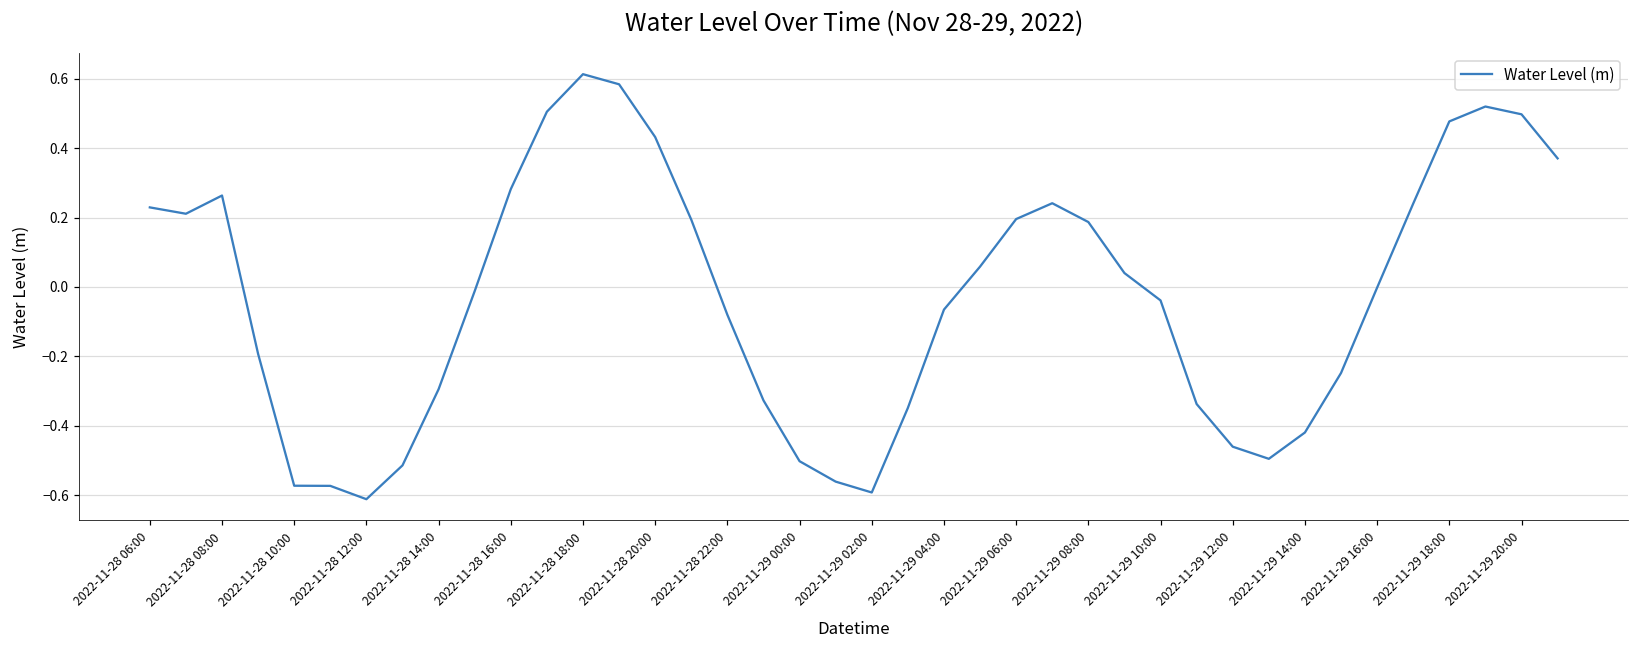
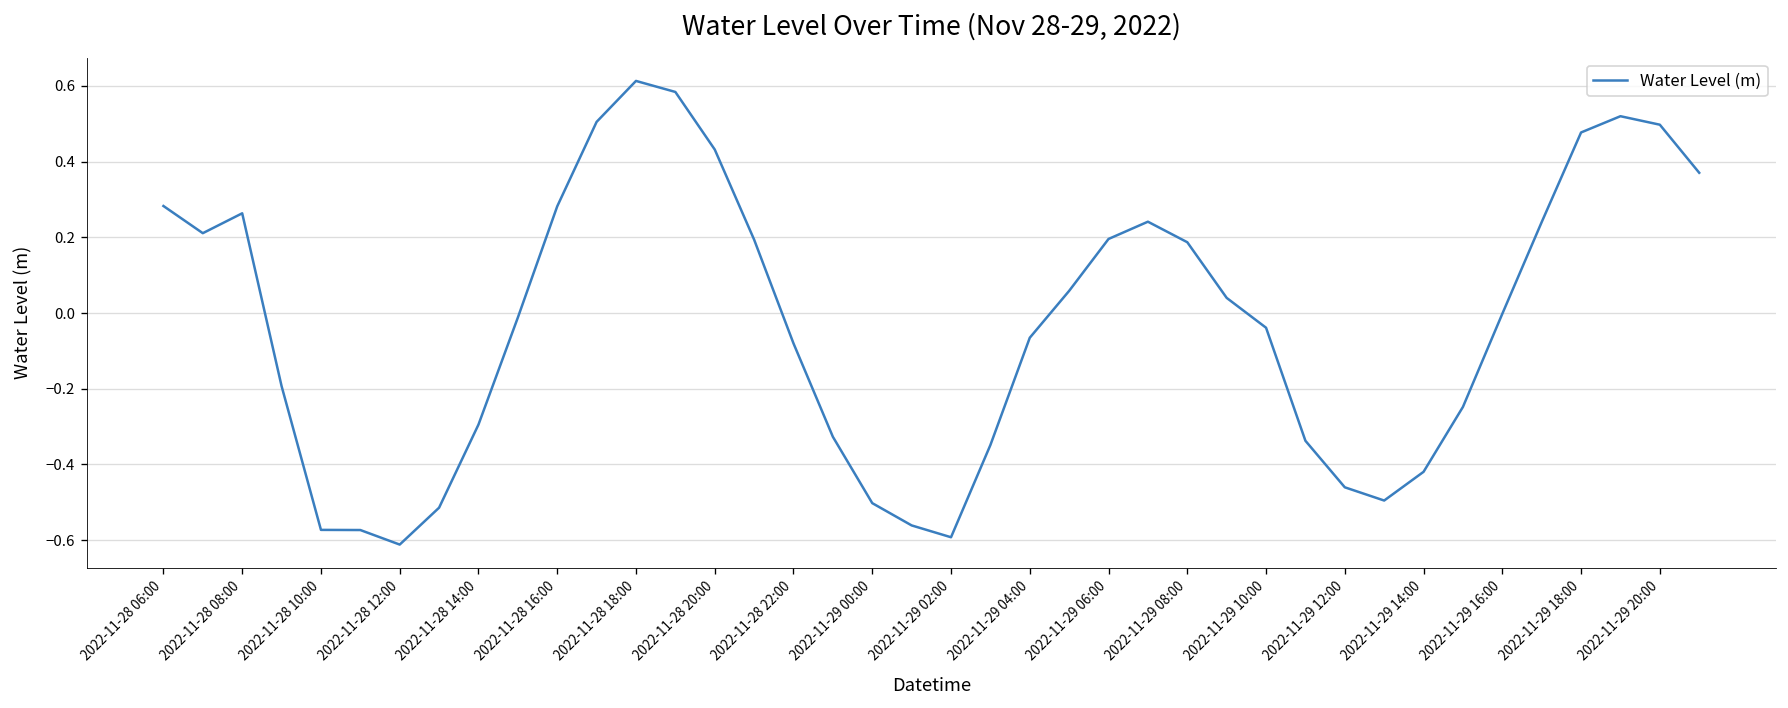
2022-11-28 06:00: 0.23 -> 0.28
